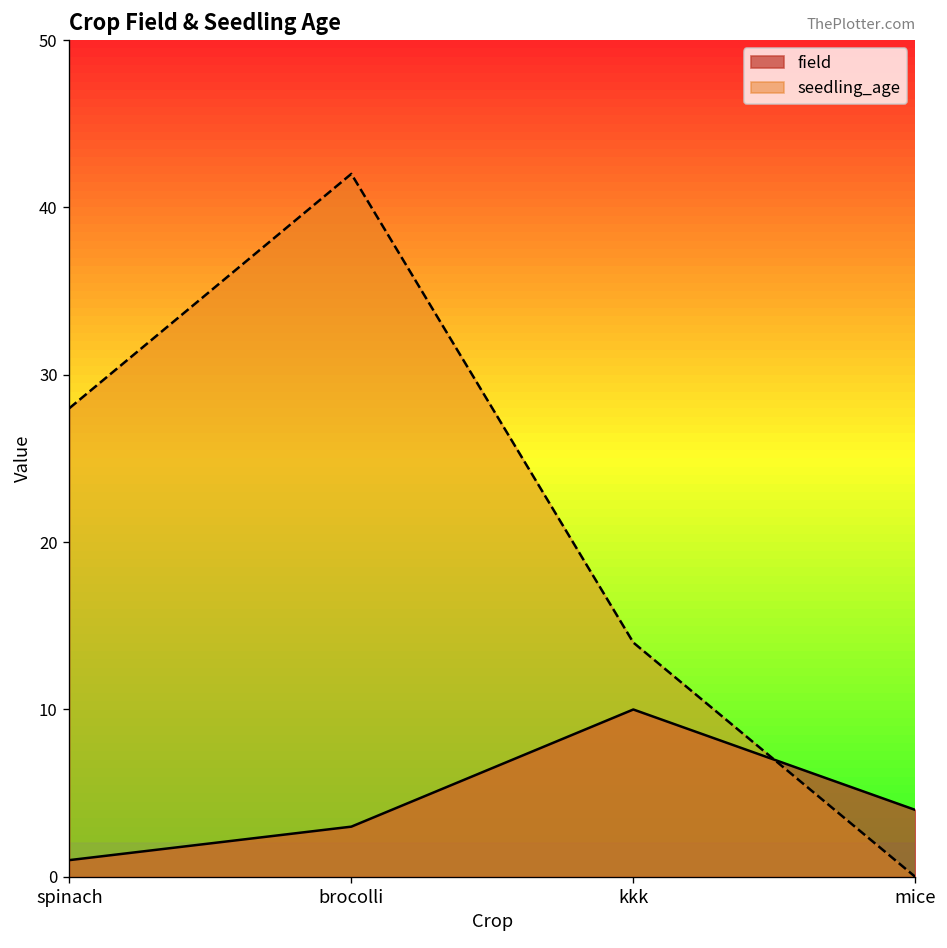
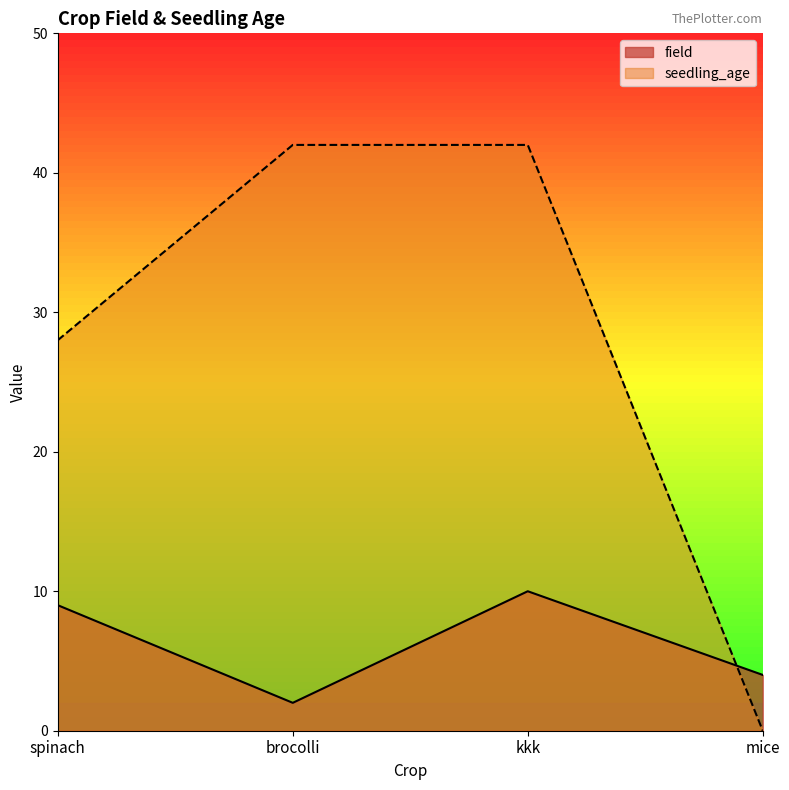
field, spinach: 1 -> 9
field, brocolli: 3 -> 2
seedling_age, kkk: 14 -> 42
